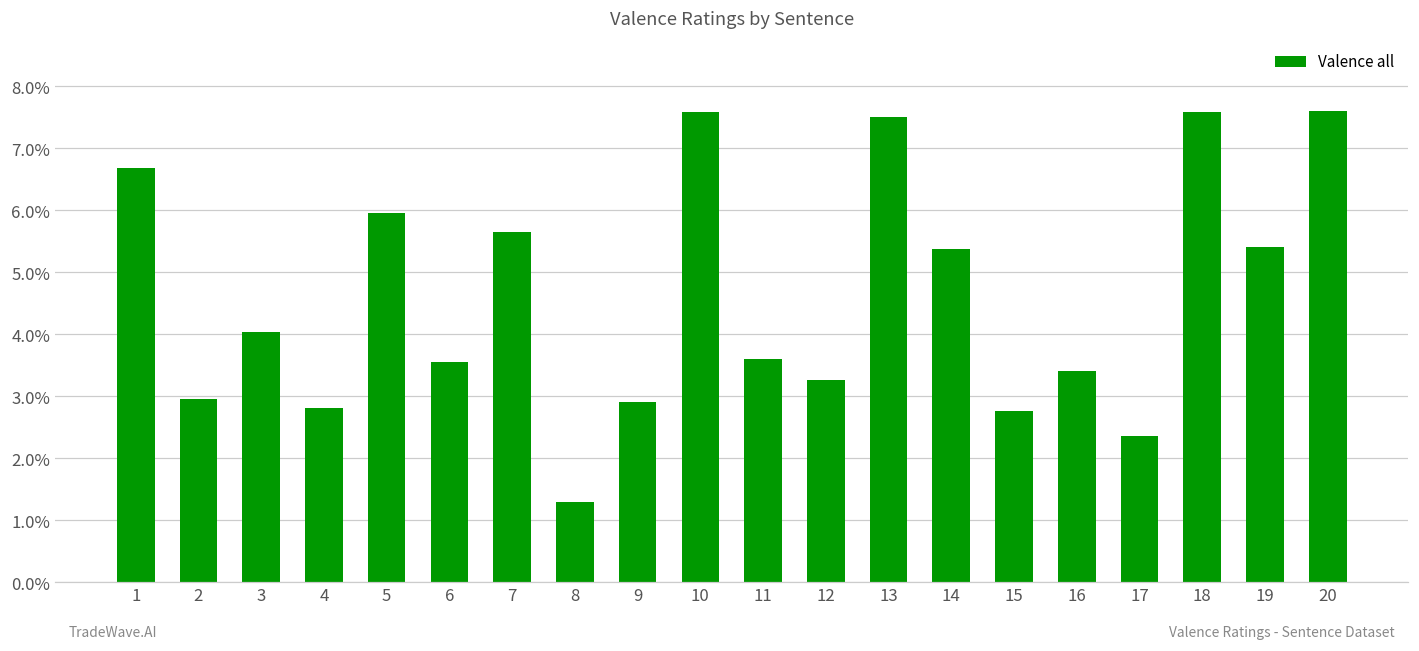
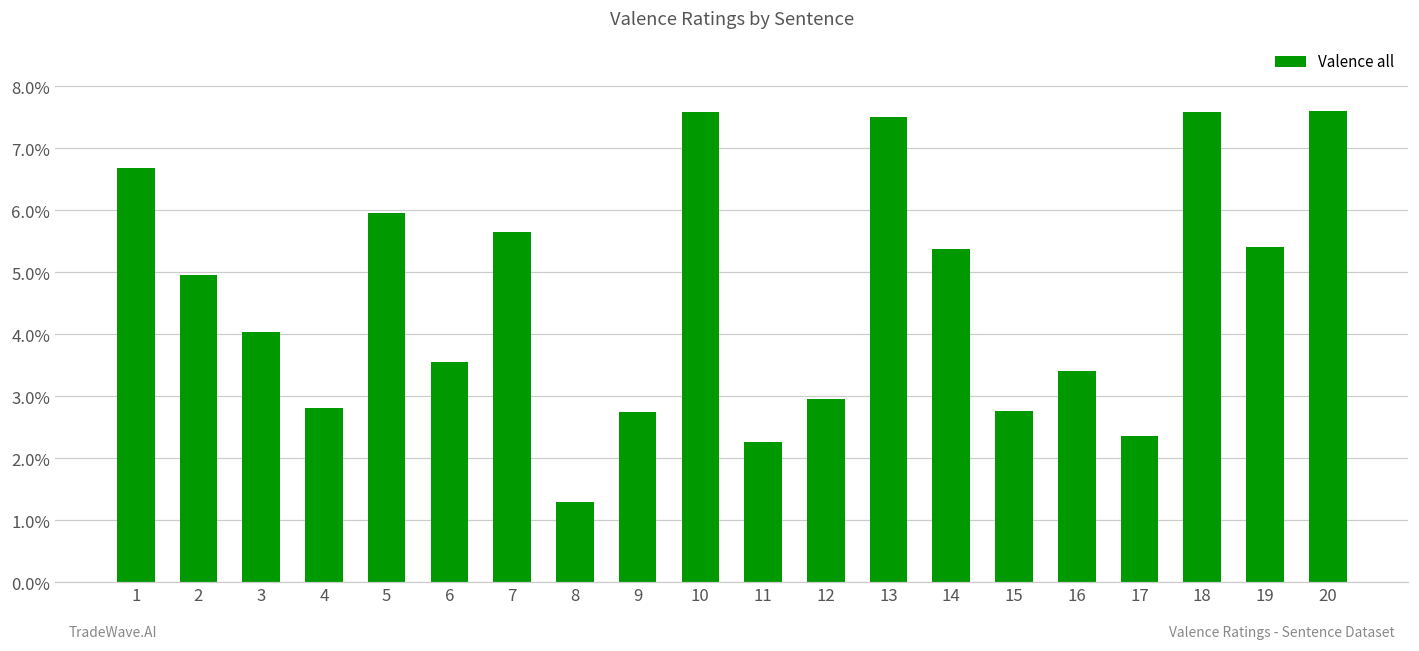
2: 3.0% -> 5.0%
9: 2.9% -> 2.7%
11: 3.6% -> 2.3%
12: 3.3% -> 3.0%
